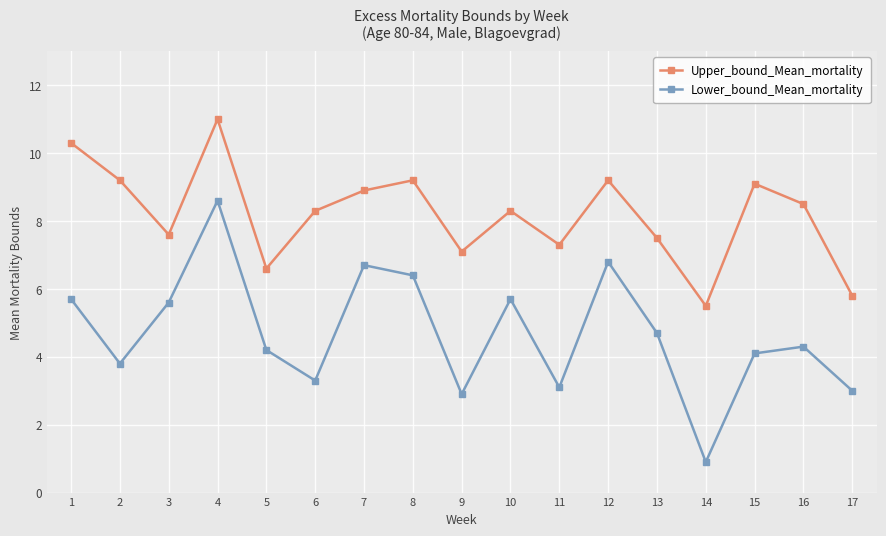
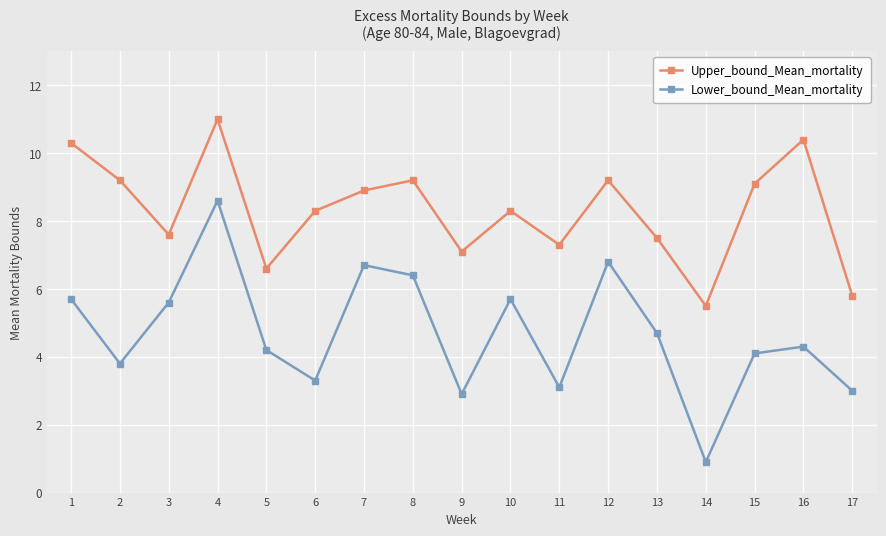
Upper_bound_Mean_mortality, 16: 8.5 -> 10.4
